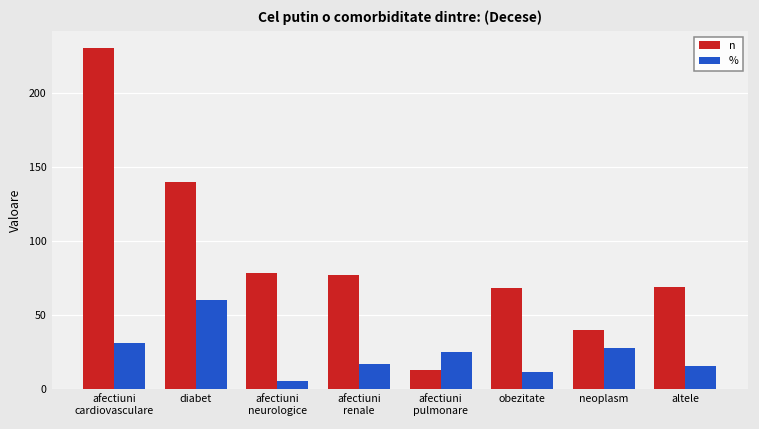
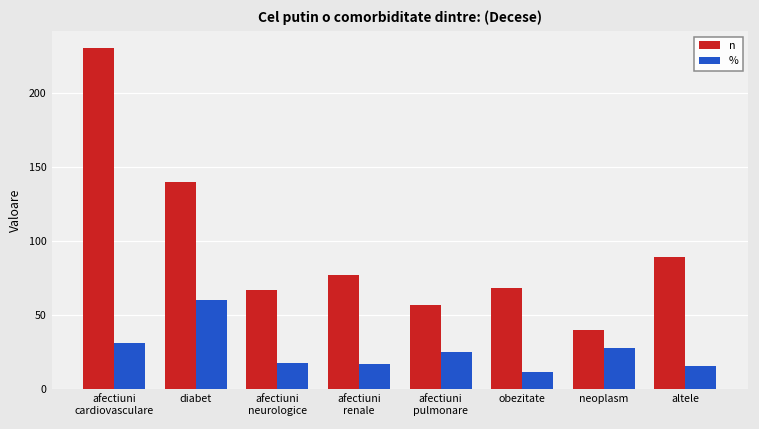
n, afectiuni neurologice: 78 -> 67
%, afectiuni neurologice: 6 -> 17
n, afectiuni pulmonare: 13 -> 57
n, altele: 69 -> 89
